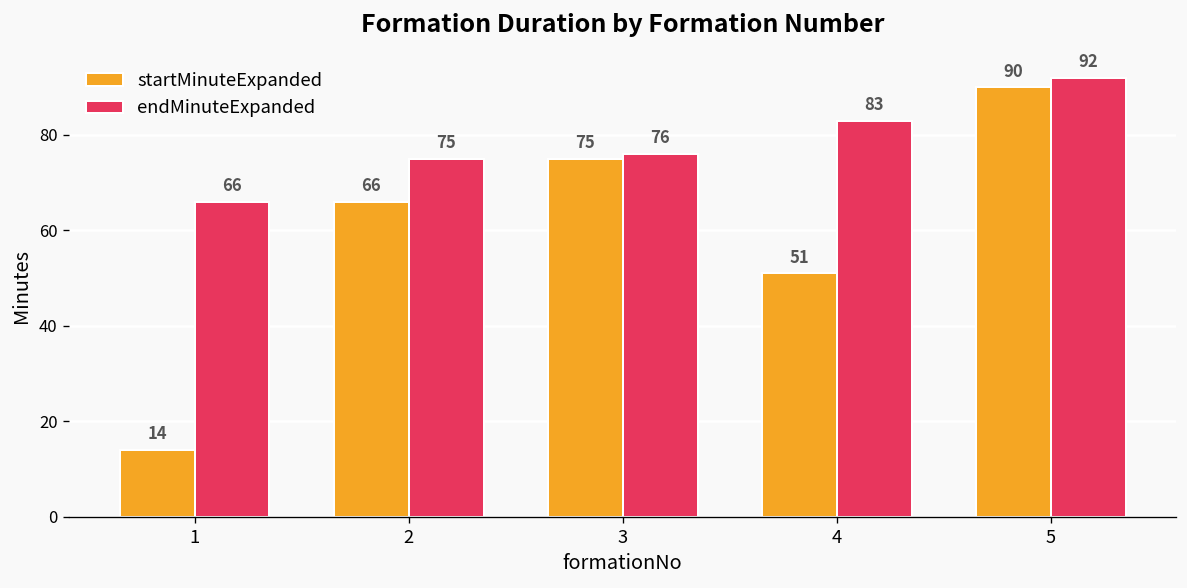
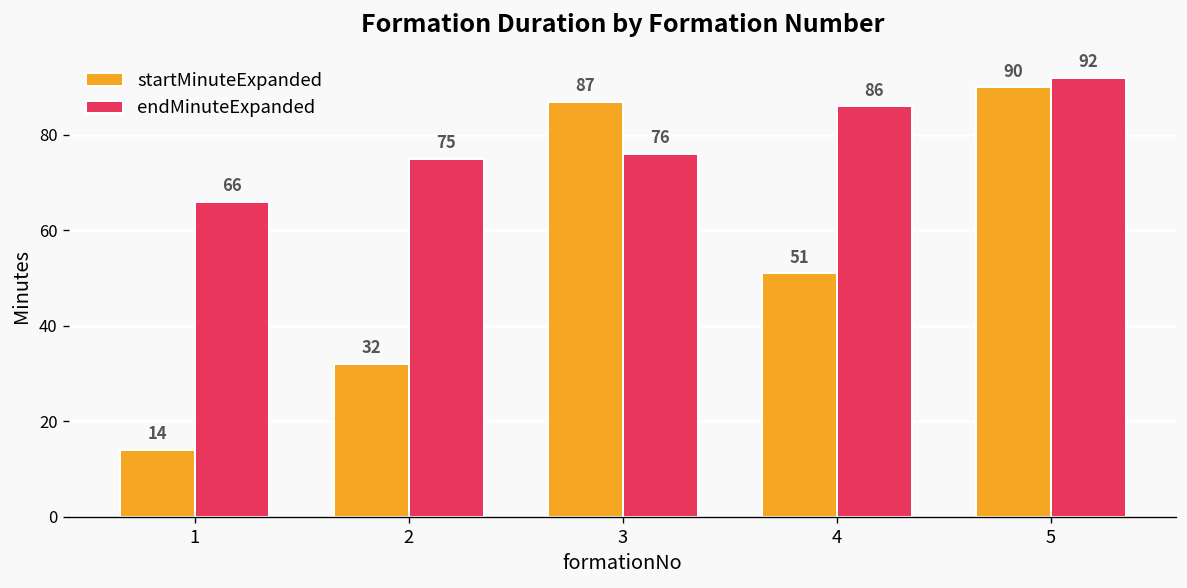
startMinuteExpanded, 2: 66 -> 32
startMinuteExpanded, 3: 75 -> 87
endMinuteExpanded, 4: 83 -> 86
